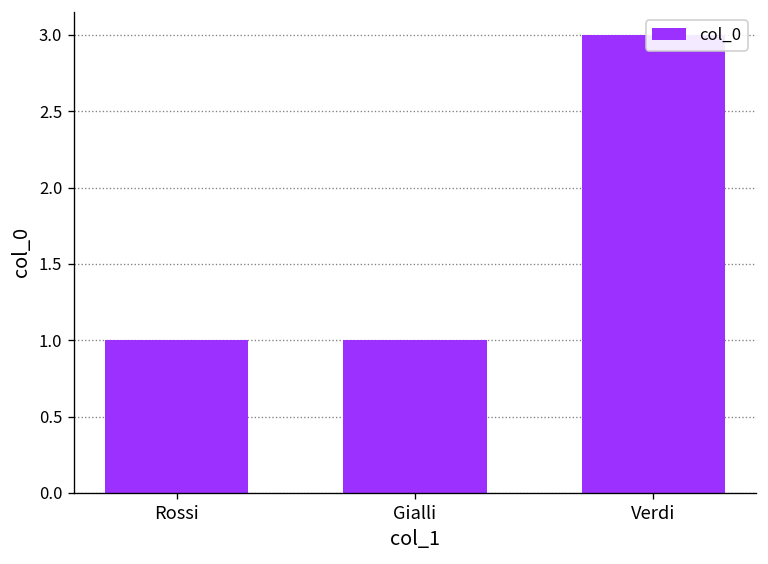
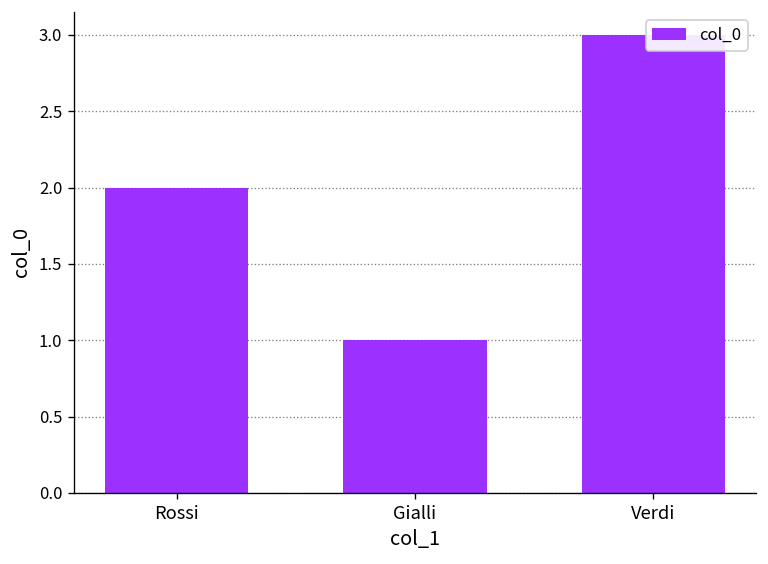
Rossi: 1 -> 2
